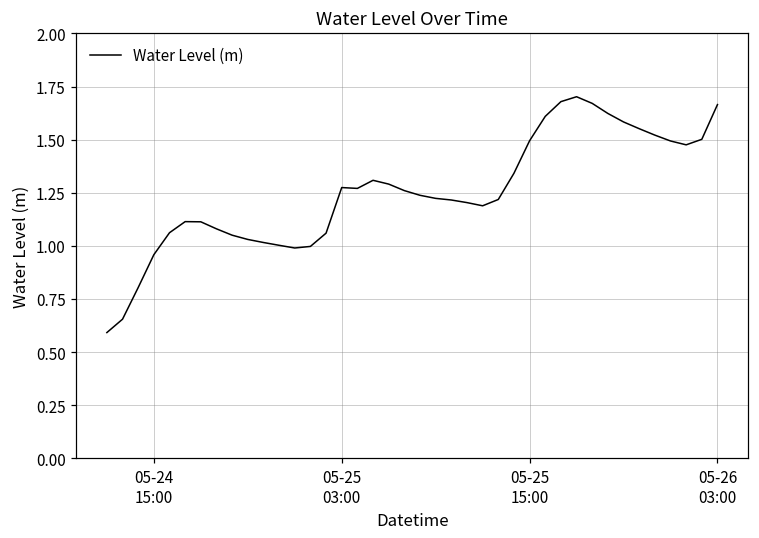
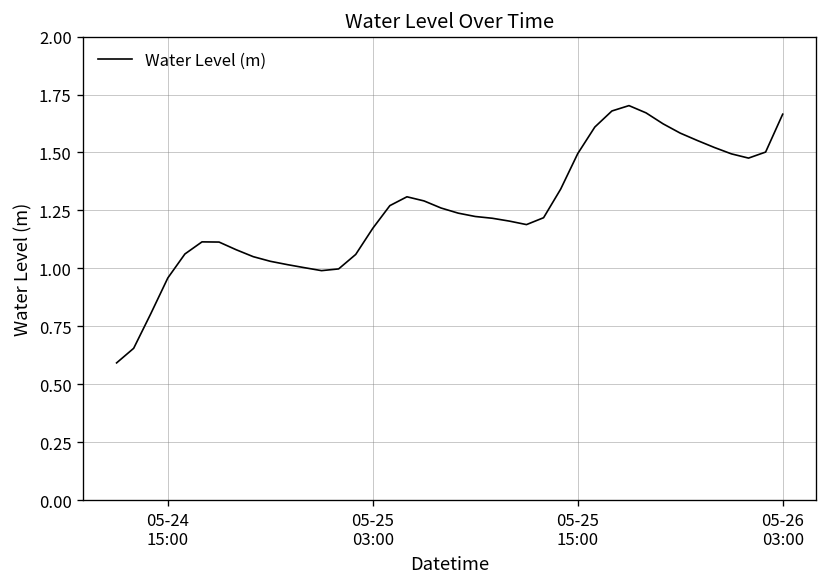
05-25 03:00: 1.27 -> 1.17
